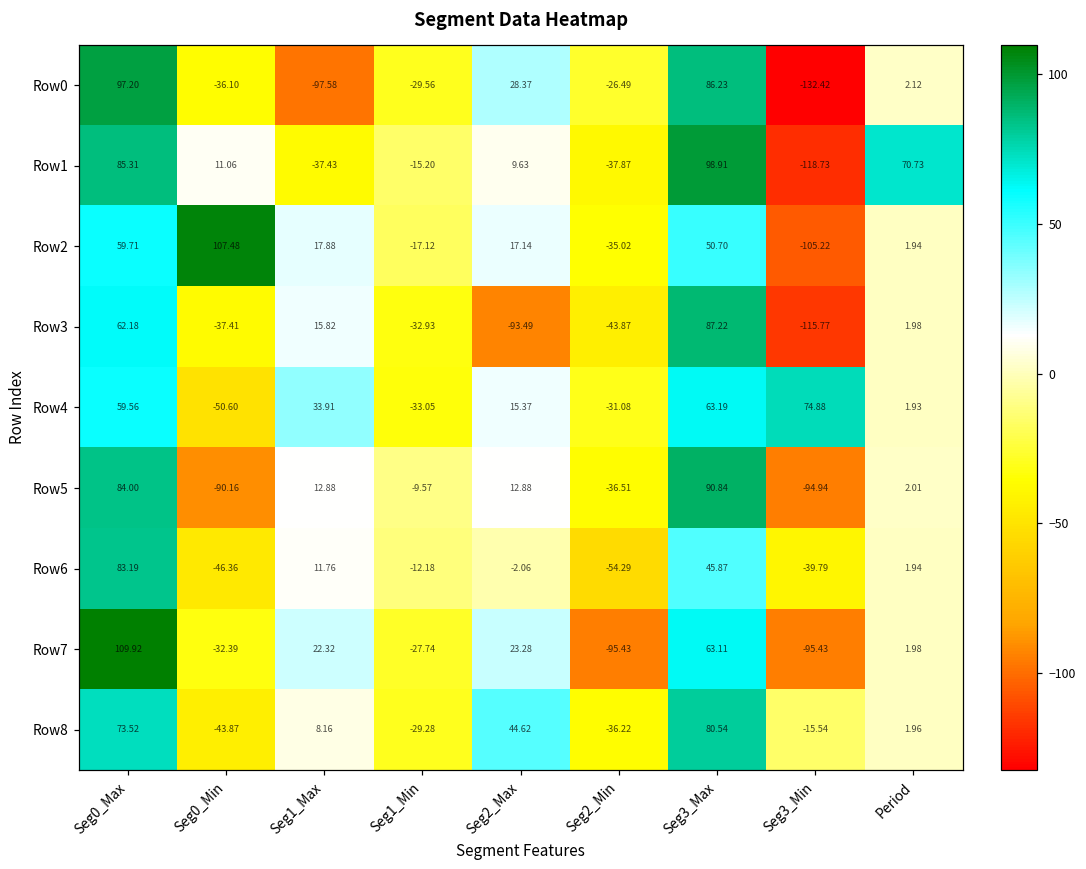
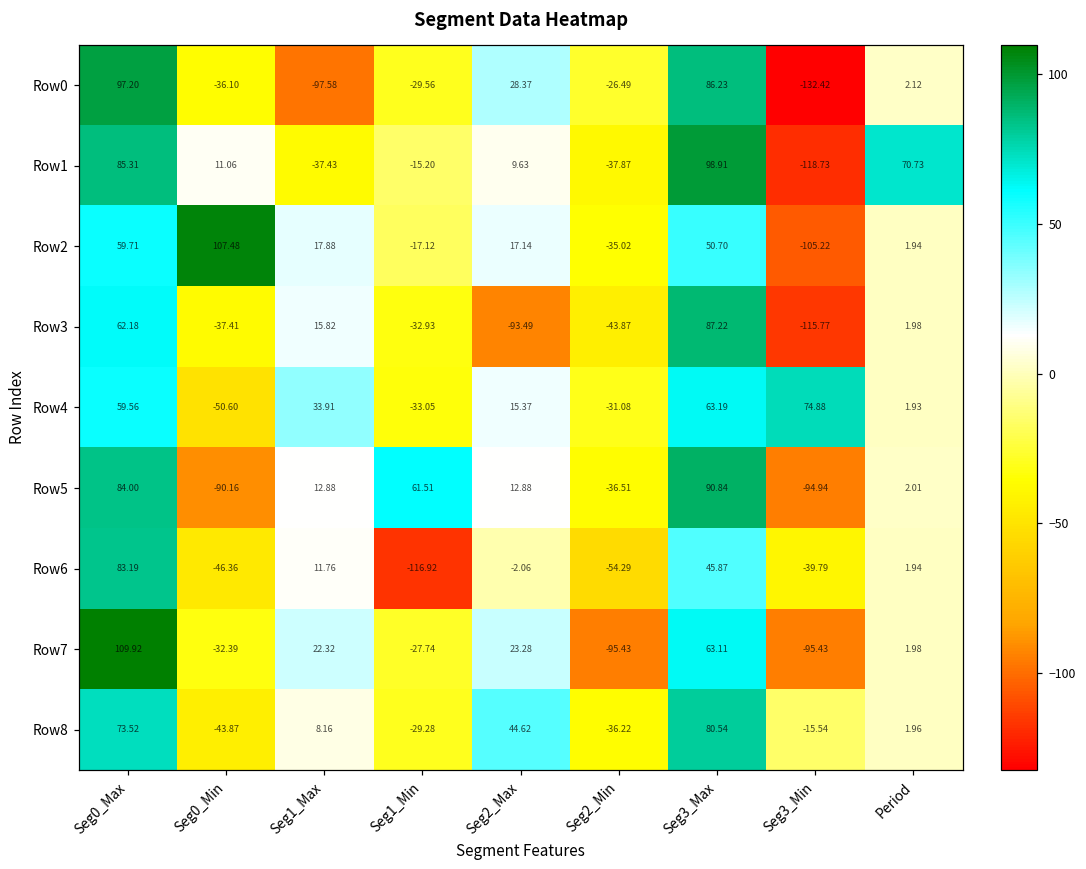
Row5, Seg1_Min: -9.57 -> 61.51
Row6, Seg1_Min: -12.18 -> -116.92
